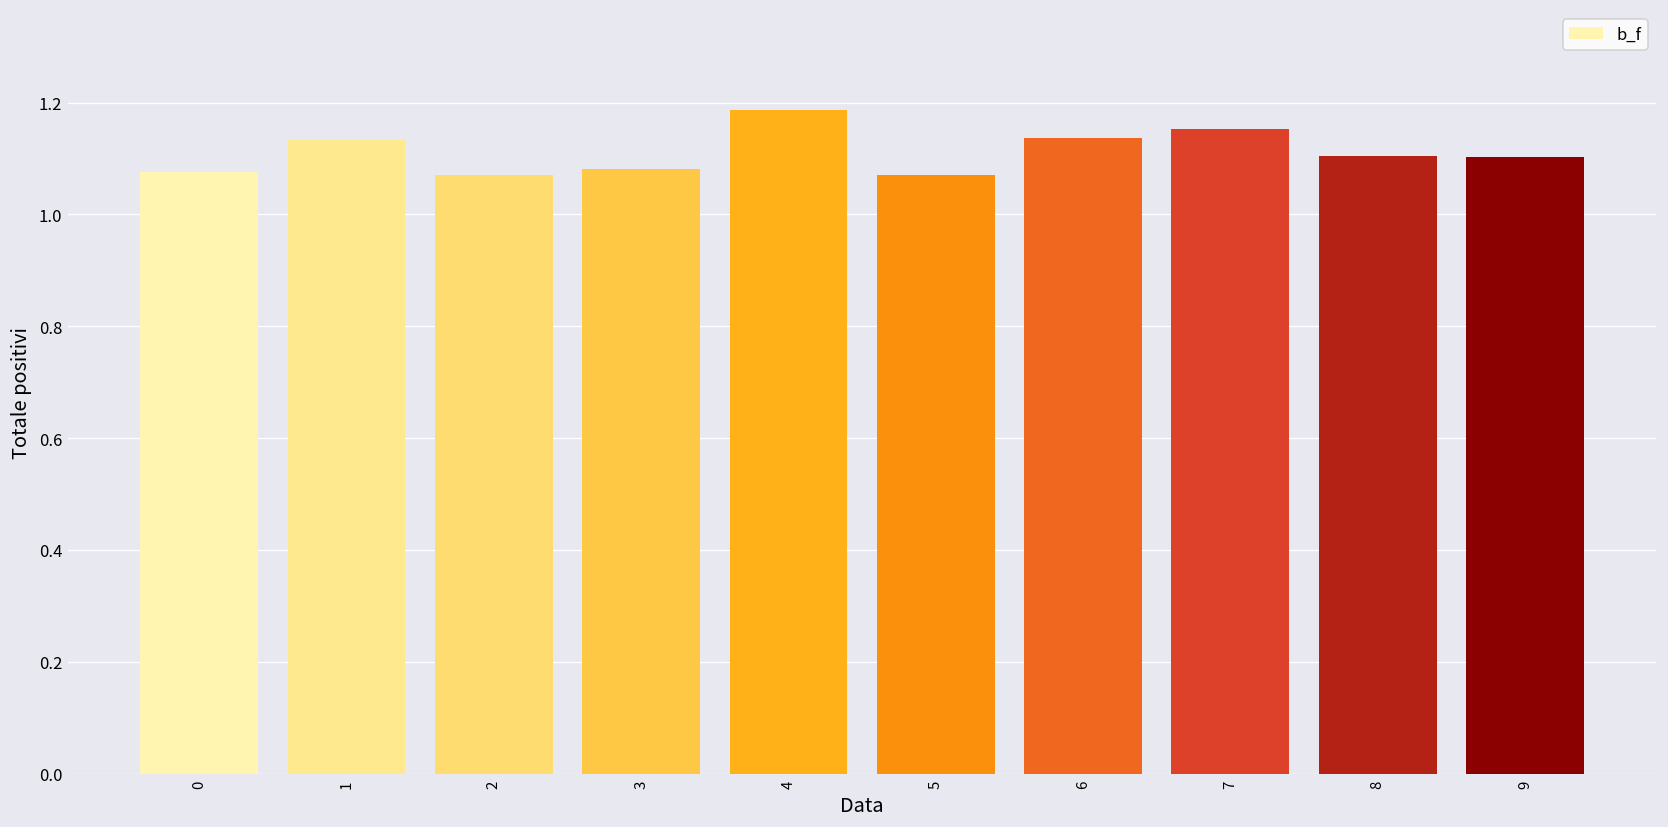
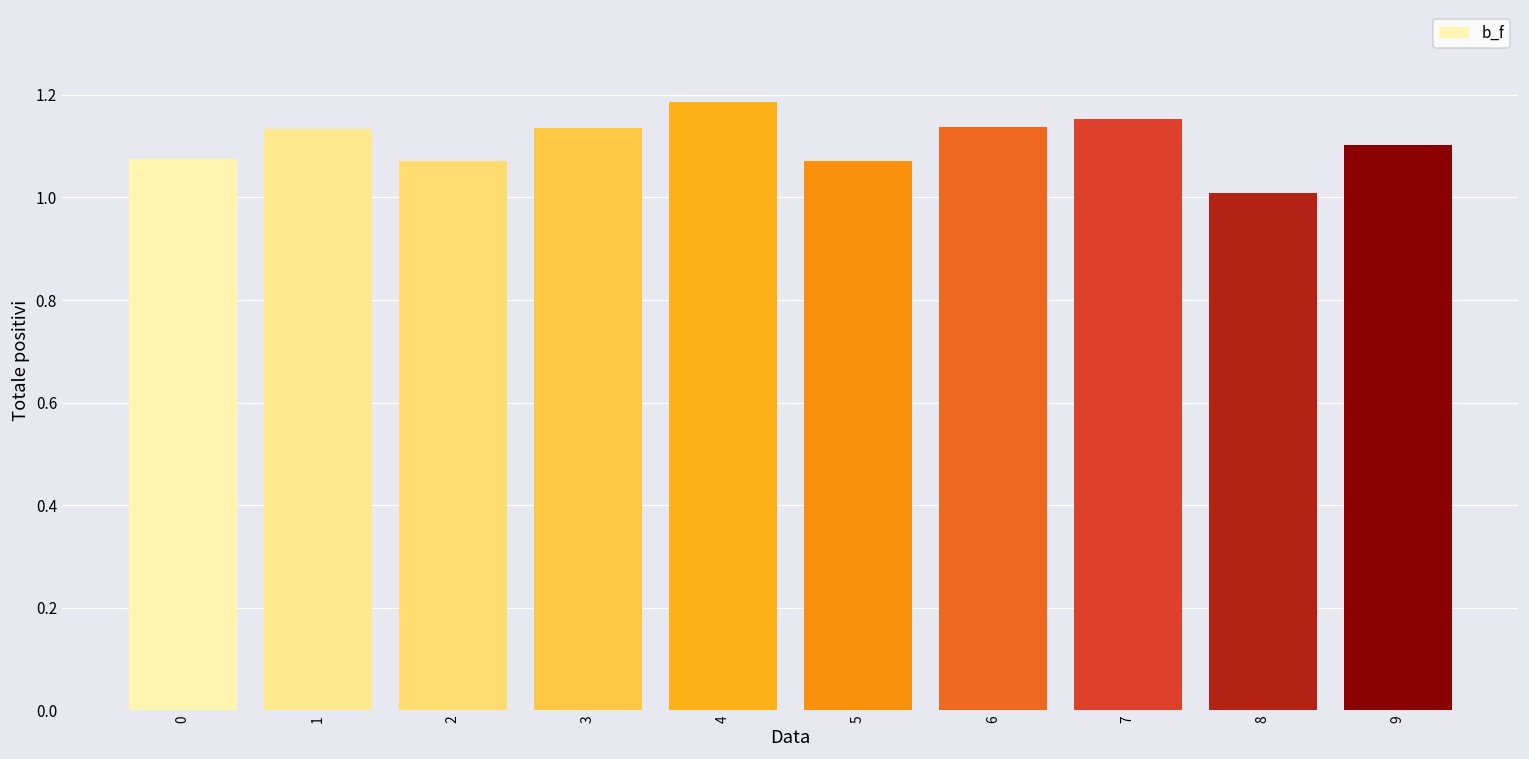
3: 1.08 -> 1.14
8: 1.11 -> 1.01
